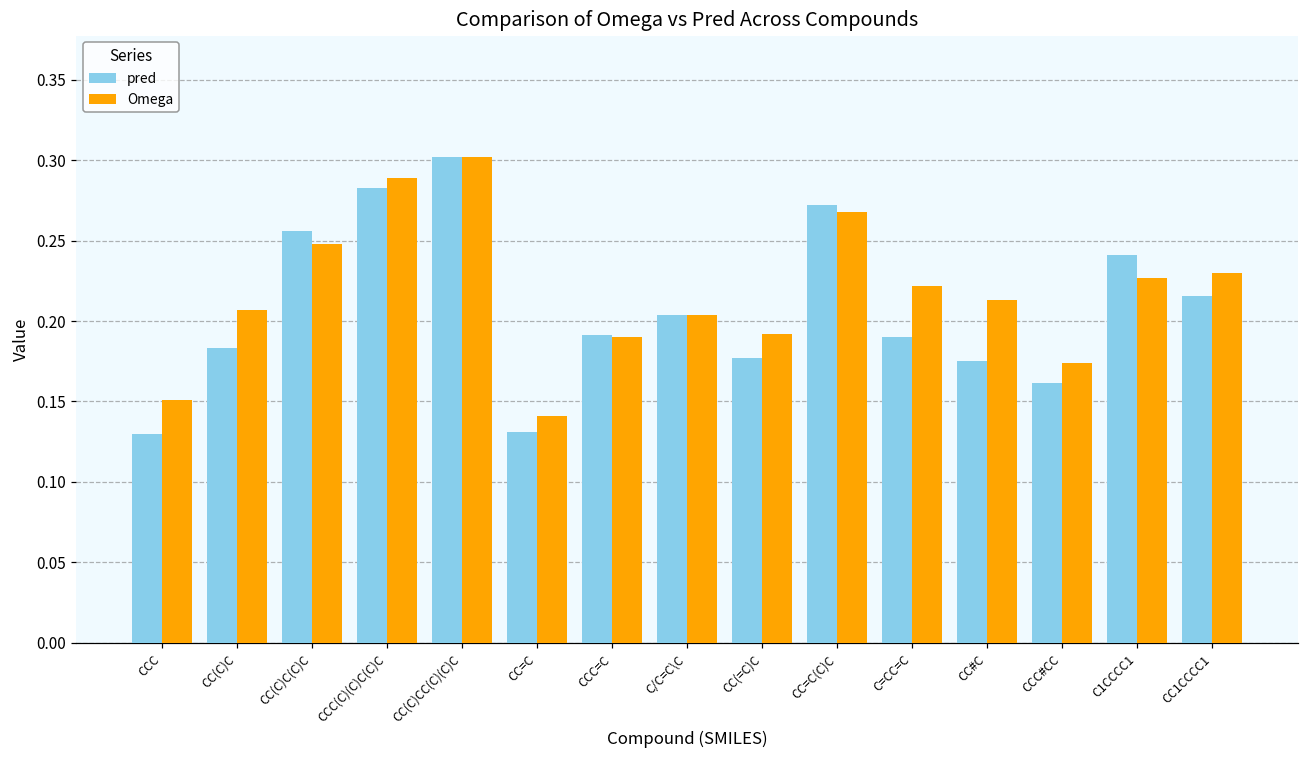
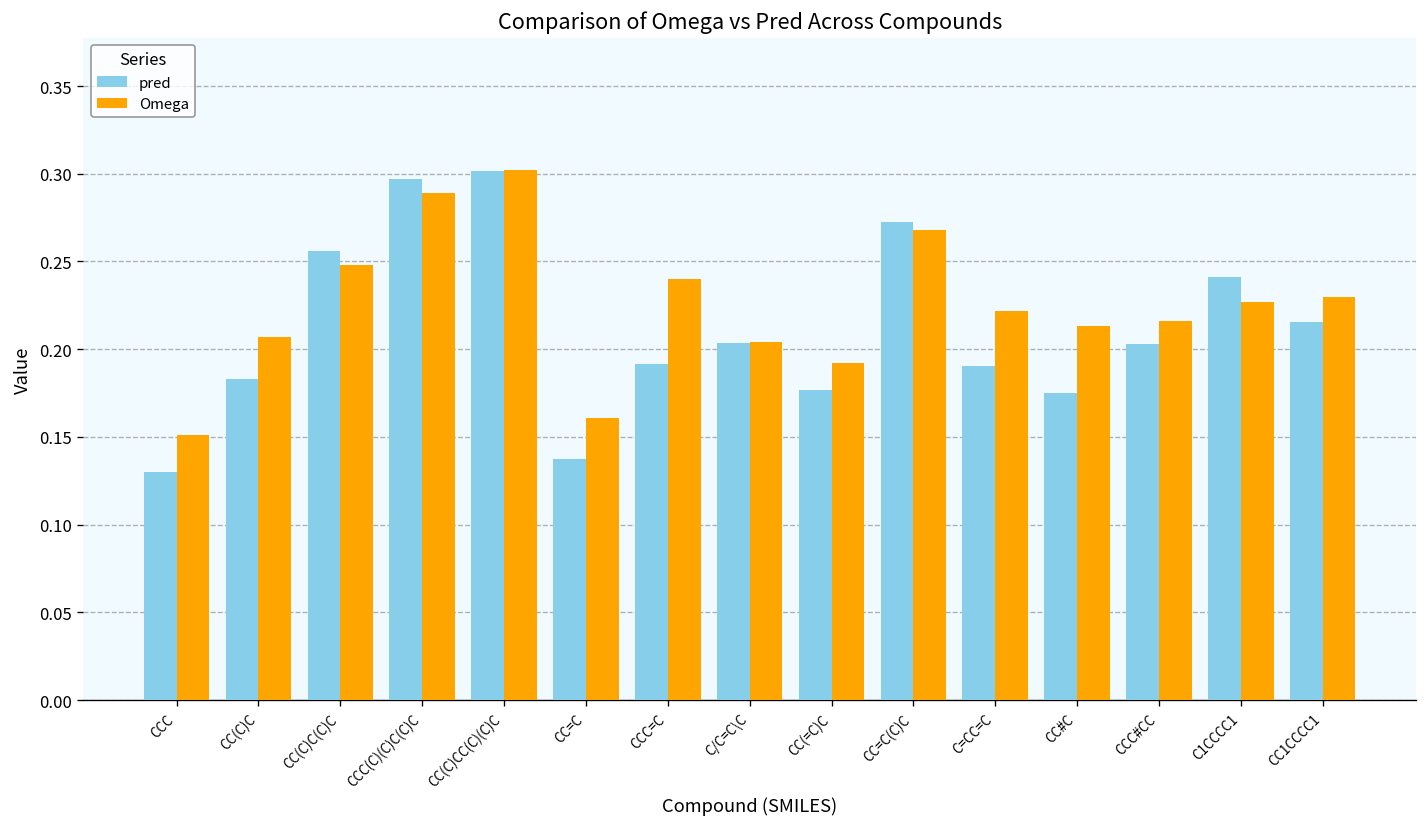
pred, CCC(C)(C)C(C)C: 0.283 -> 0.297
pred, CC=C: 0.131 -> 0.138
Omega, CC=C: 0.141 -> 0.161
Omega, CCC=C: 0.19 -> 0.24
pred, CCC#CC: 0.162 -> 0.203
Omega, CCC#CC: 0.174 -> 0.216
